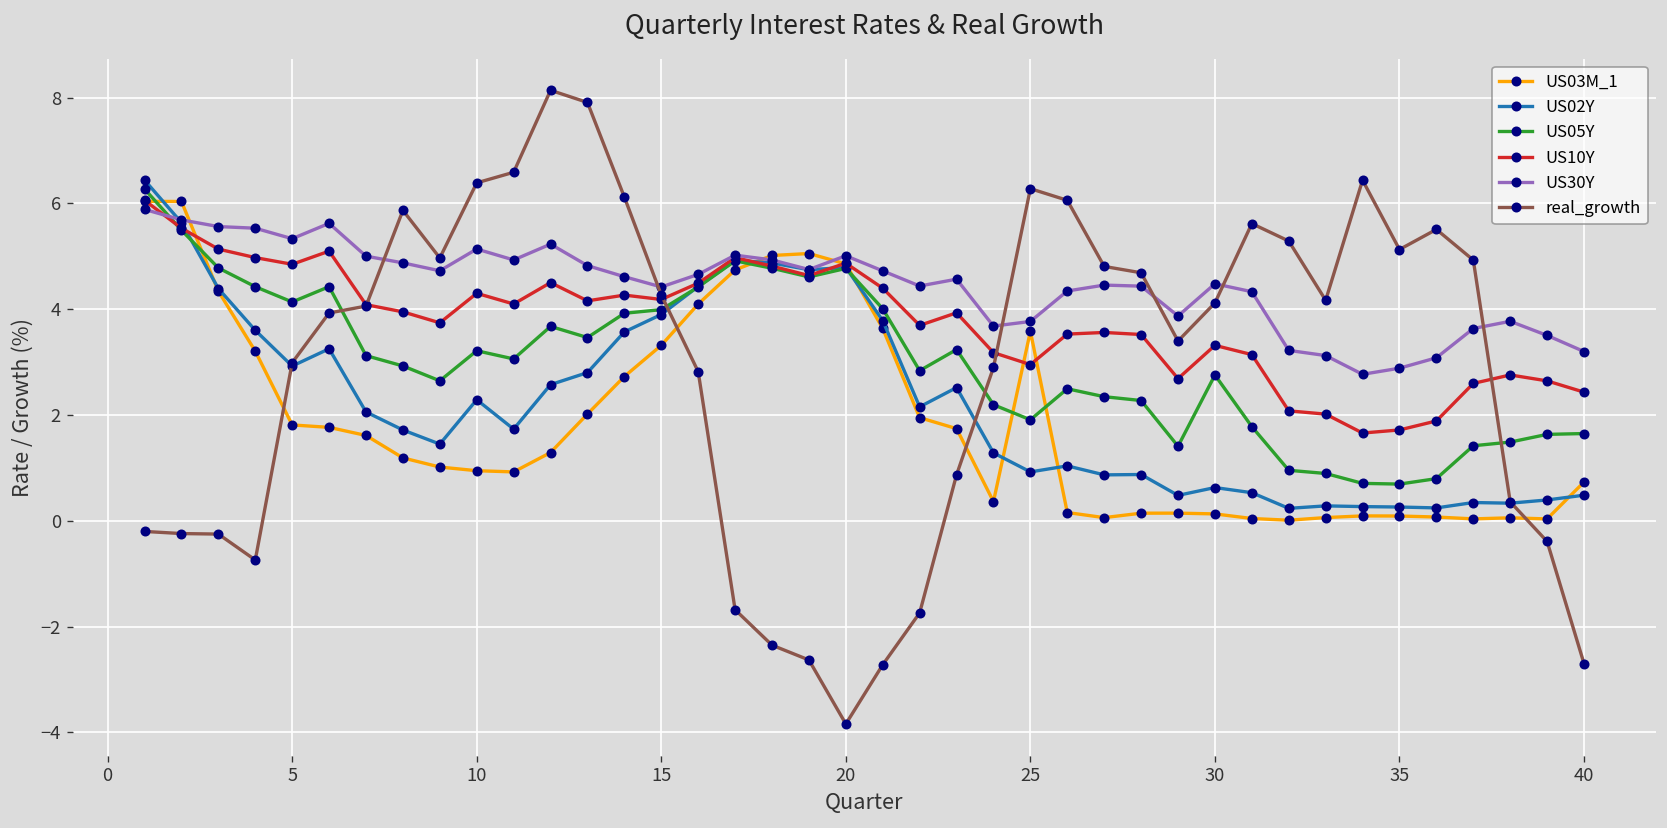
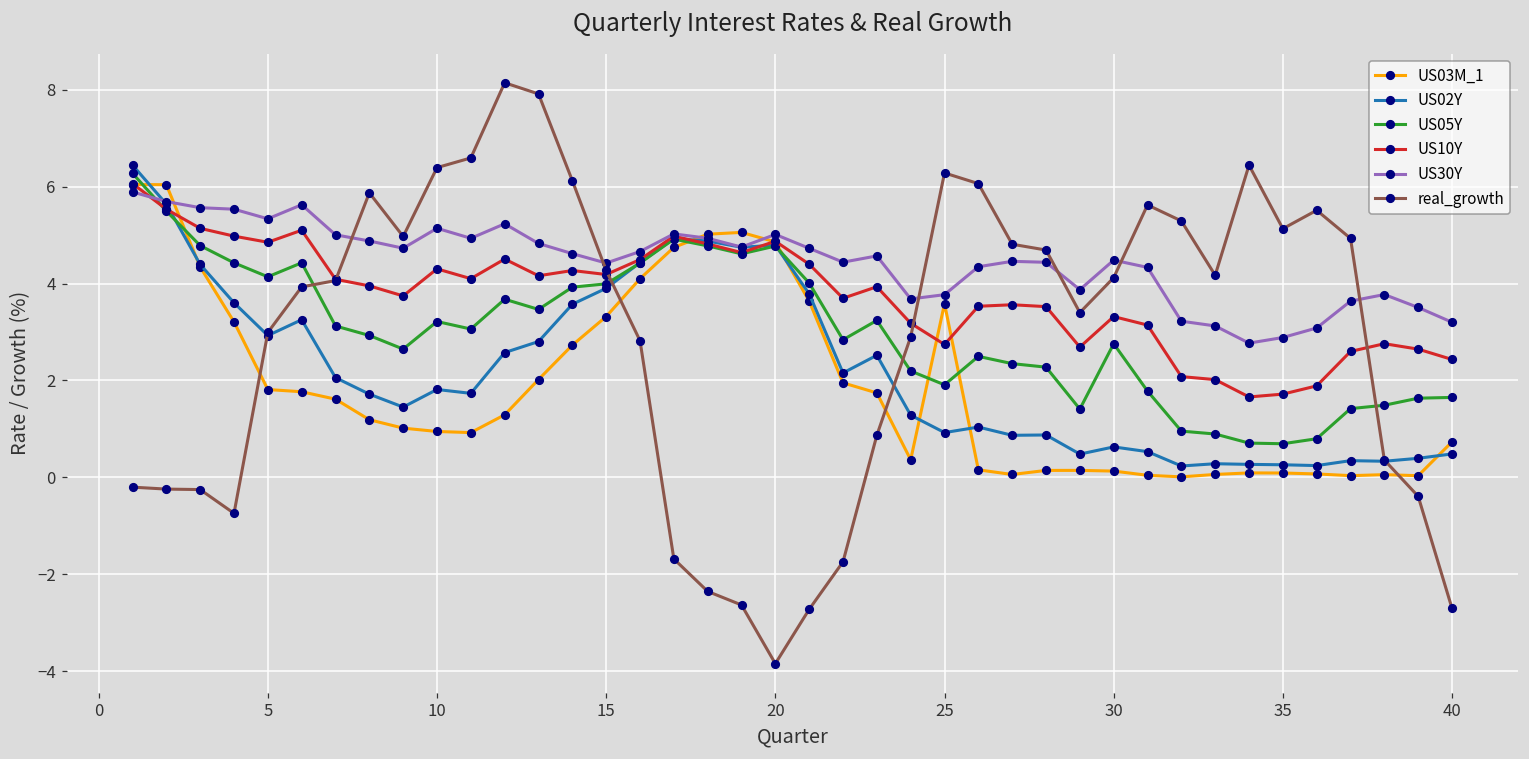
US02Y, 10: 2.3 -> 1.8
US10Y, 25: 3.0 -> 2.7
